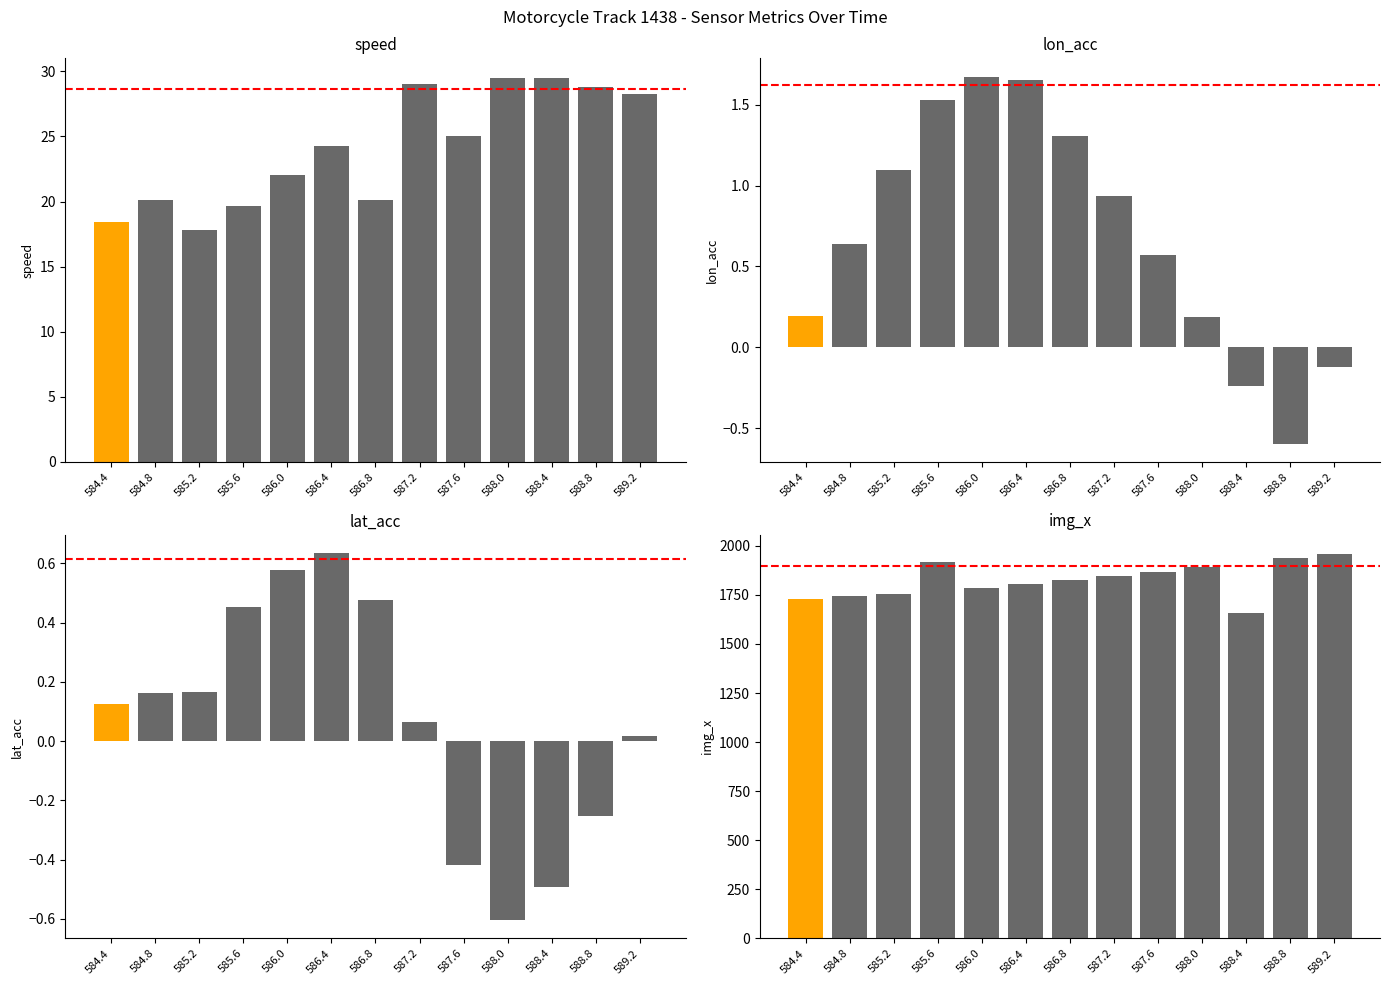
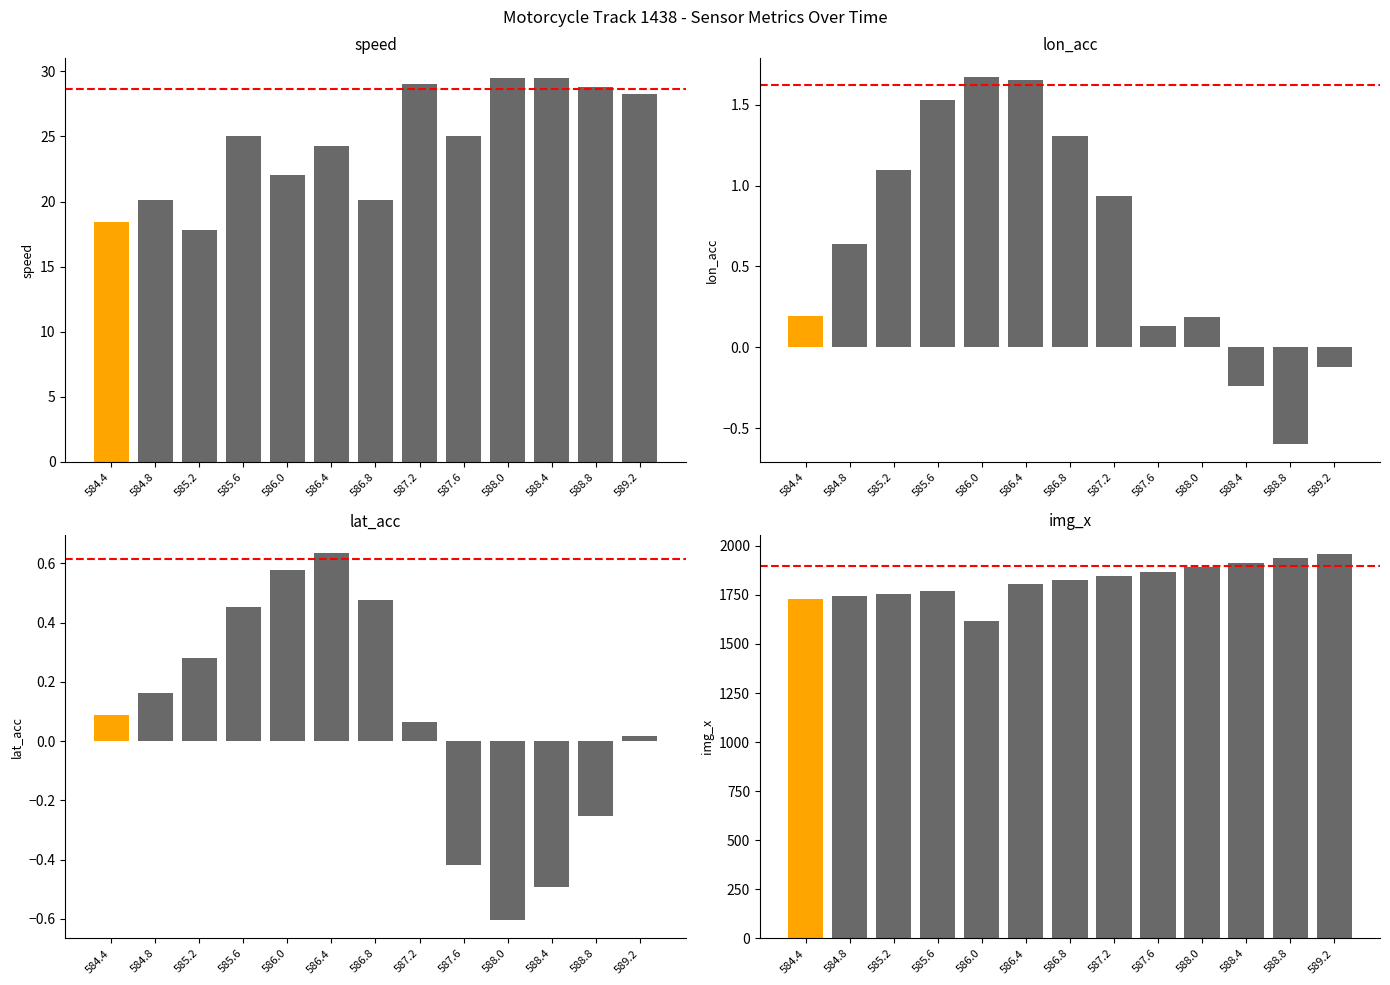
speed, 585.6: 19.7 -> 25.0
lon_acc, 587.6: 0.57 -> 0.13
lat_acc, 584.4: 0.12 -> 0.09
lat_acc, 585.2: 0.17 -> 0.28
img_x, 585.6: 1920 -> 1770
img_x, 586.0: 1790 -> 1620
img_x, 588.4: 1660 -> 1910
